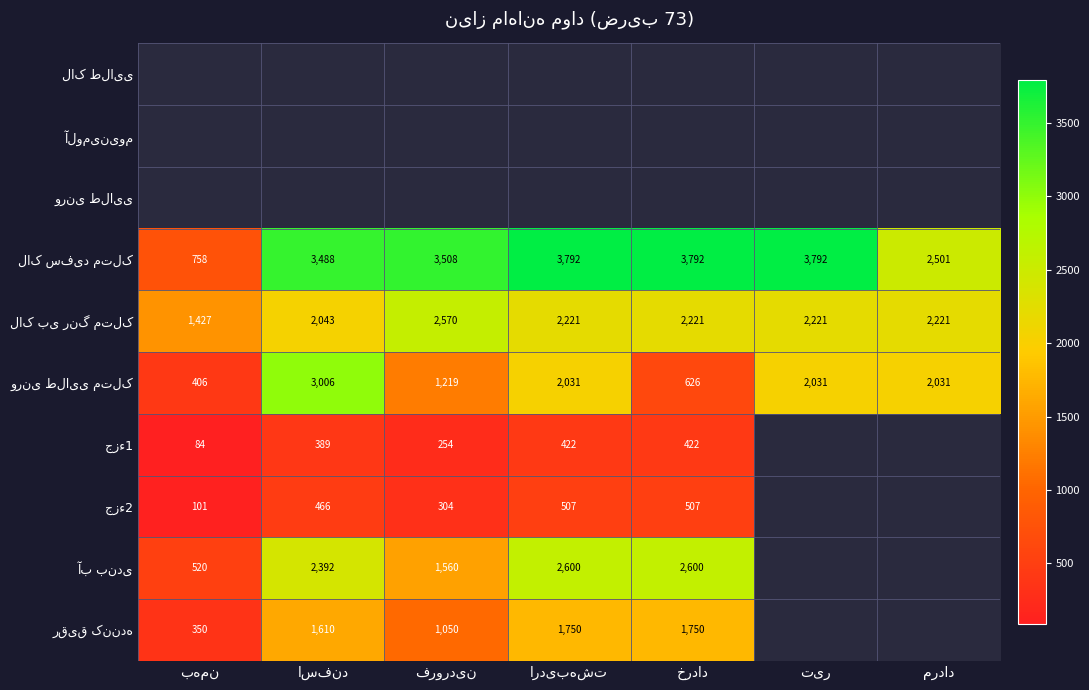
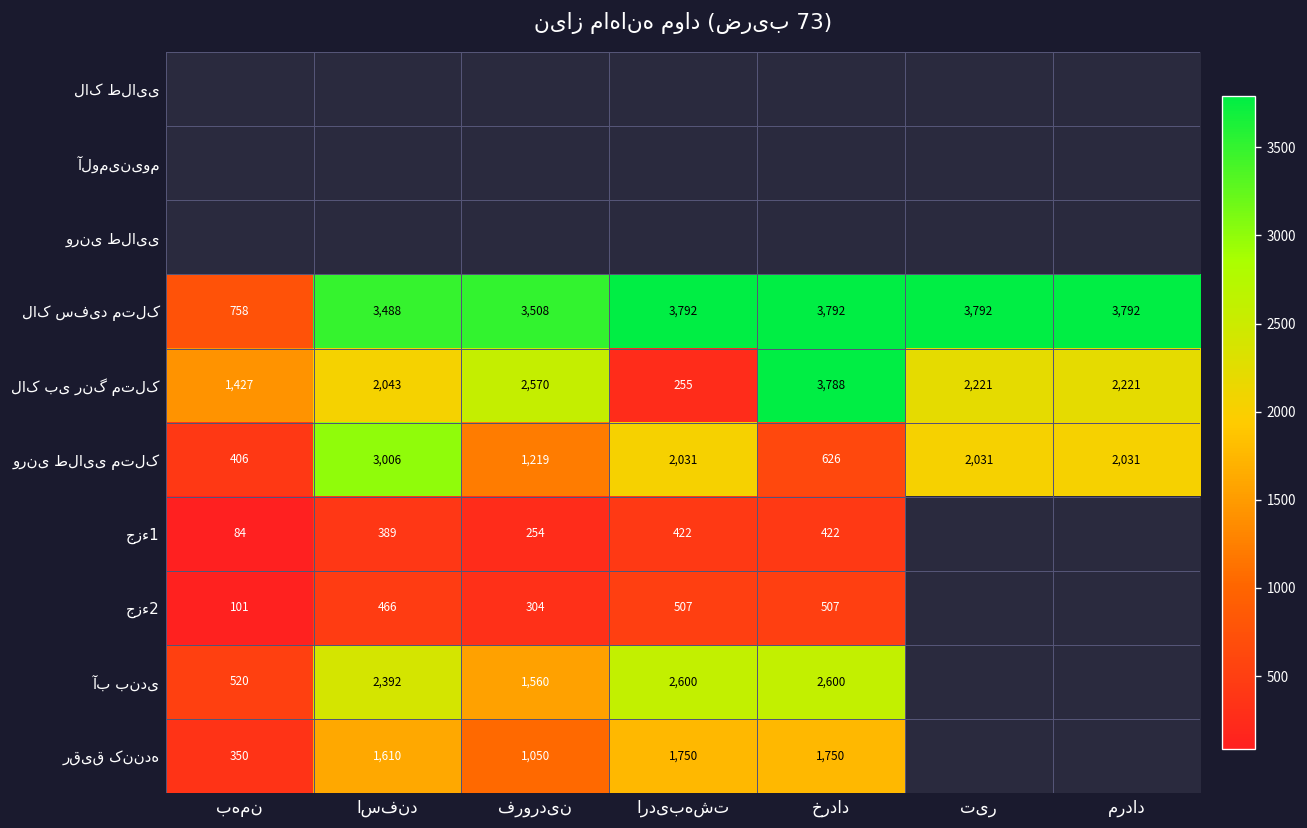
لاک سفید متلک, مرداد: 2,501 -> 3,792
لاک بی رنگ متلک, اردیبهشت: 2,221 -> 255
لاک بی رنگ متلک, خرداد: 2,221 -> 3,788
